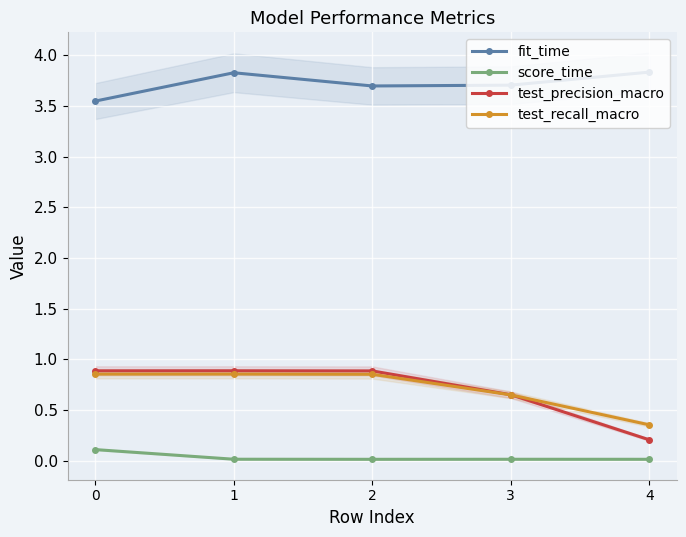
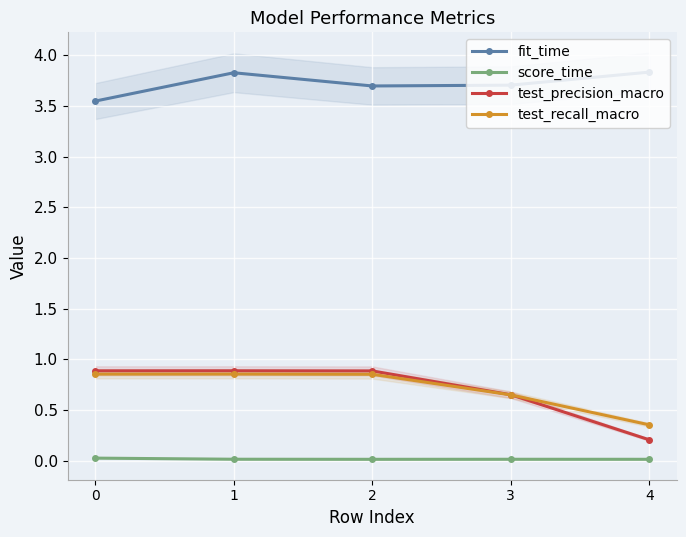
score_time, 0: 0.11 -> 0.03
